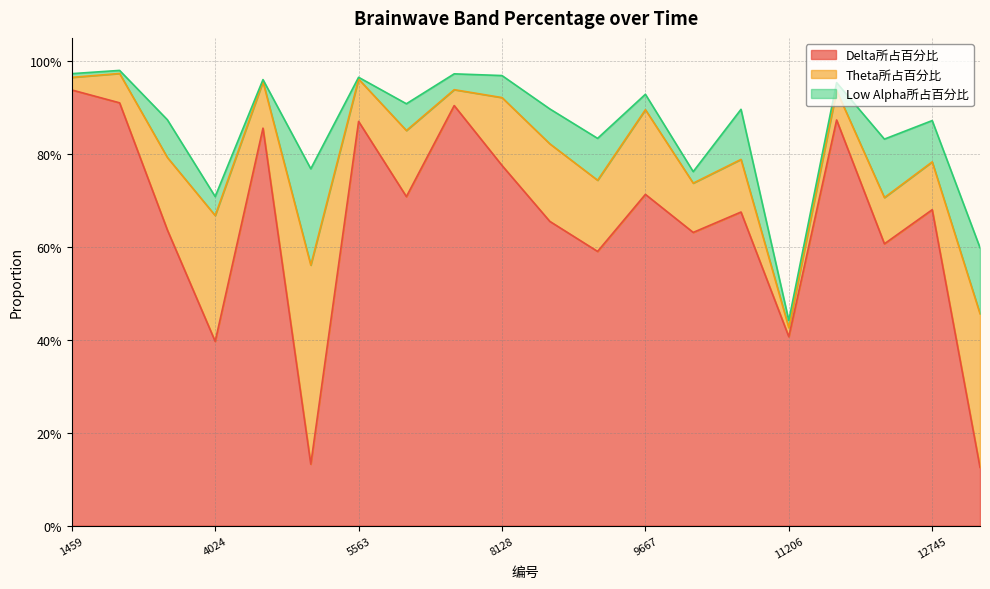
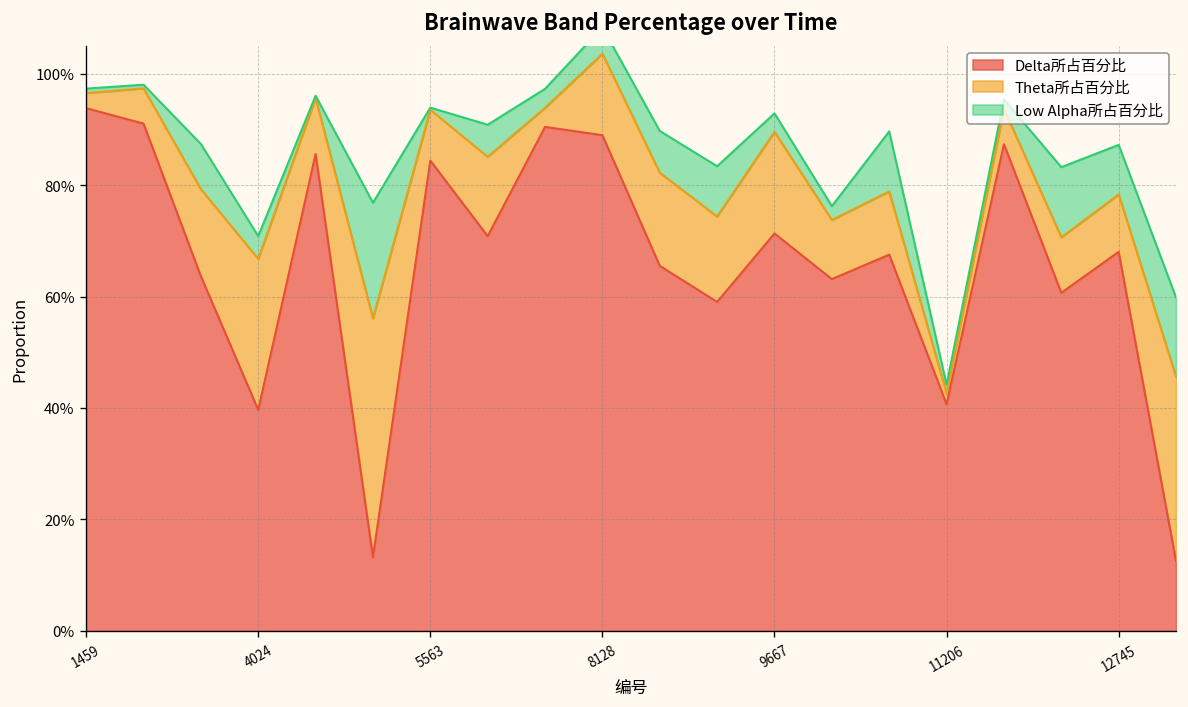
Delta所占百分比, 5563: 87% -> 84%
Delta所占百分比, 8128: 78% -> 89%
